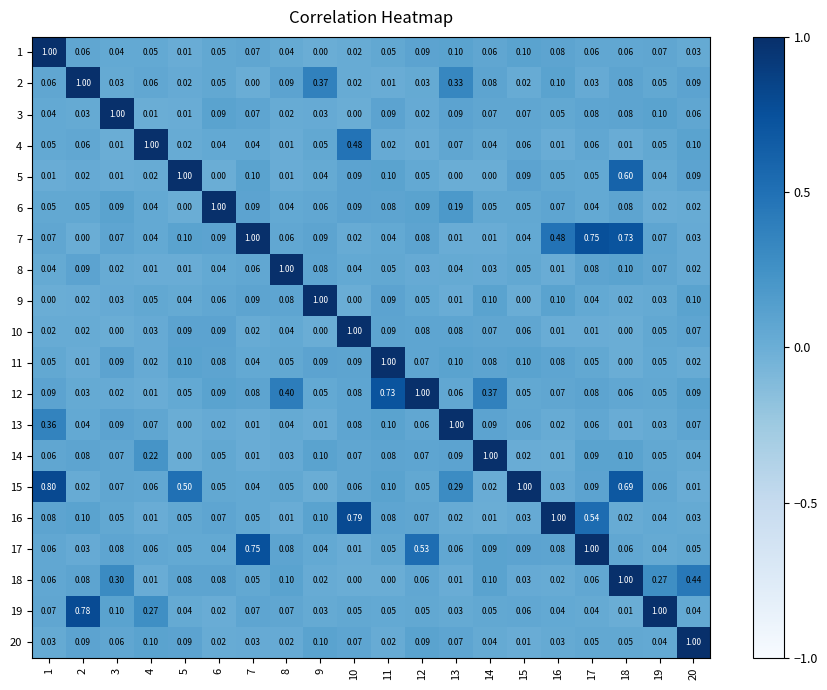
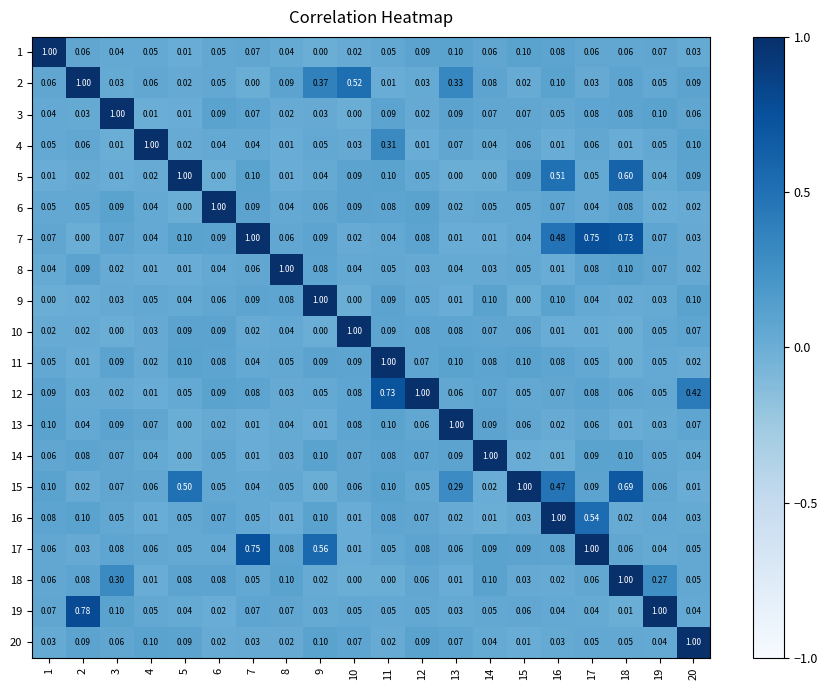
2, 10: 0.02 -> 0.52
4, 10: 0.48 -> 0.03
4, 11: 0.02 -> 0.31
5, 16: 0.05 -> 0.51
6, 13: 0.19 -> 0.02
12, 8: 0.40 -> 0.03
12, 14: 0.37 -> 0.07
12, 20: 0.09 -> 0.42
13, 1: 0.36 -> 0.10
14, 4: 0.22 -> 0.04
15, 1: 0.80 -> 0.10
15, 16: 0.03 -> 0.47
16, 10: 0.79 -> 0.01
17, 9: 0.04 -> 0.56
17, 12: 0.53 -> 0.08
18, 20: 0.44 -> 0.05
19, 4: 0.27 -> 0.05
